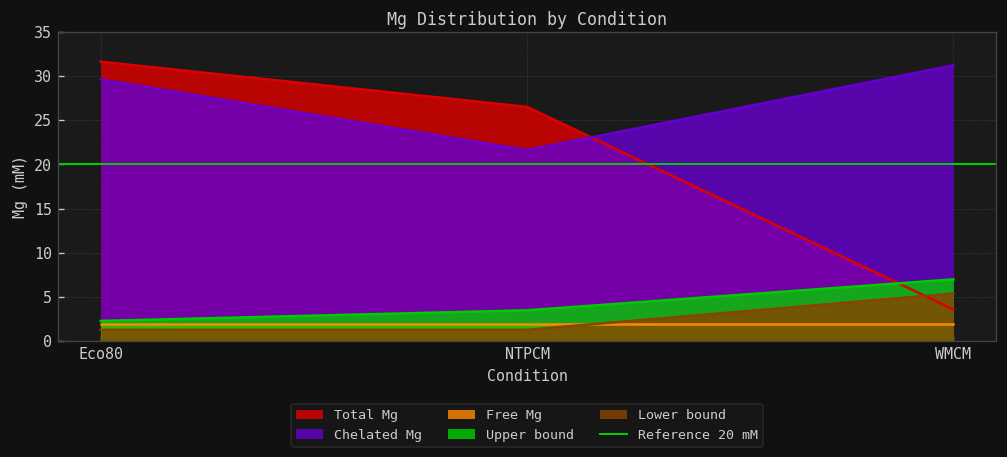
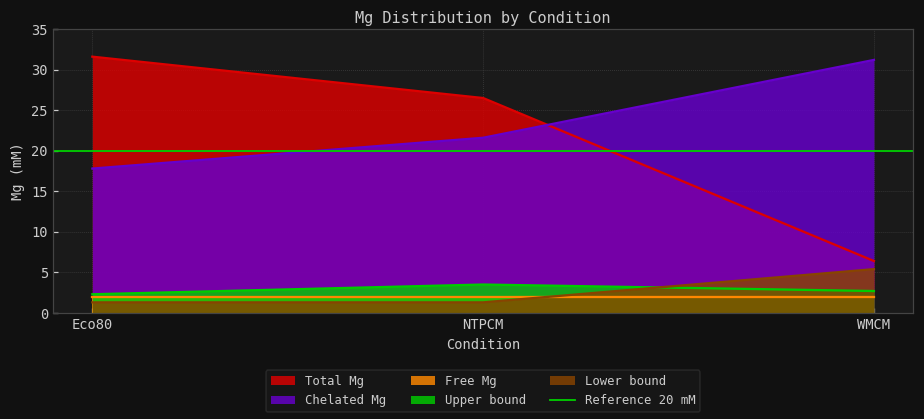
Chelated Mg, Eco80: 30 -> 18
Total Mg, WMCM: 4 -> 6
Upper bound, WMCM: 7 -> 3
